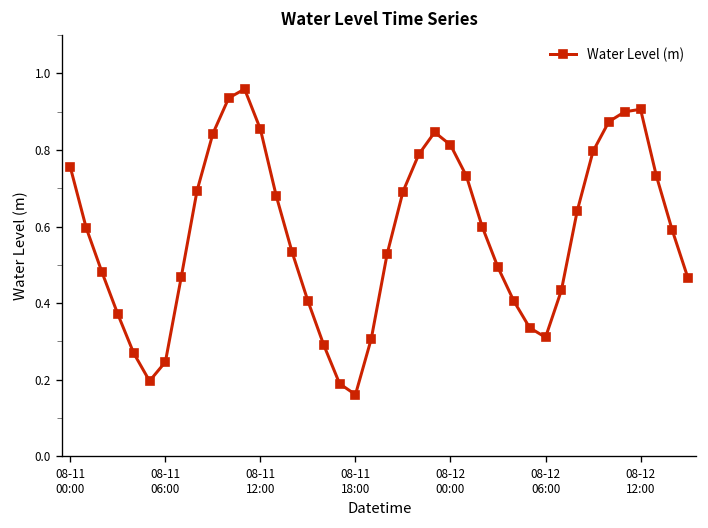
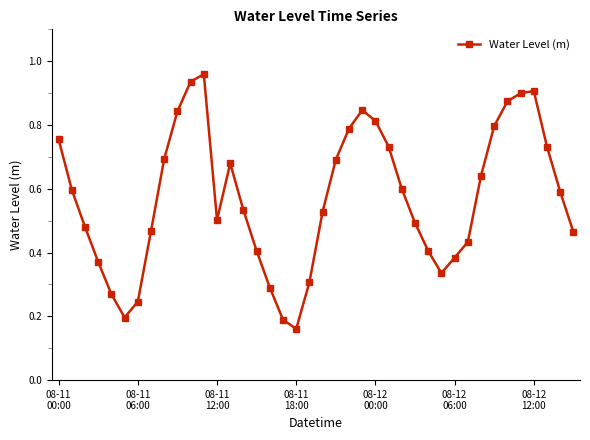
08-11 12:00: 0.85 -> 0.50
08-12 06:00: 0.31 -> 0.38
